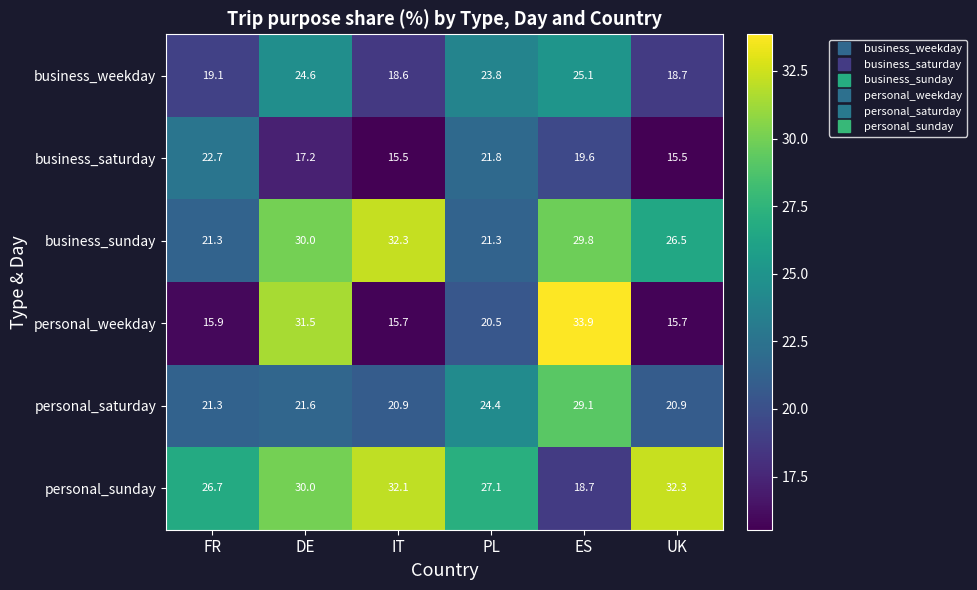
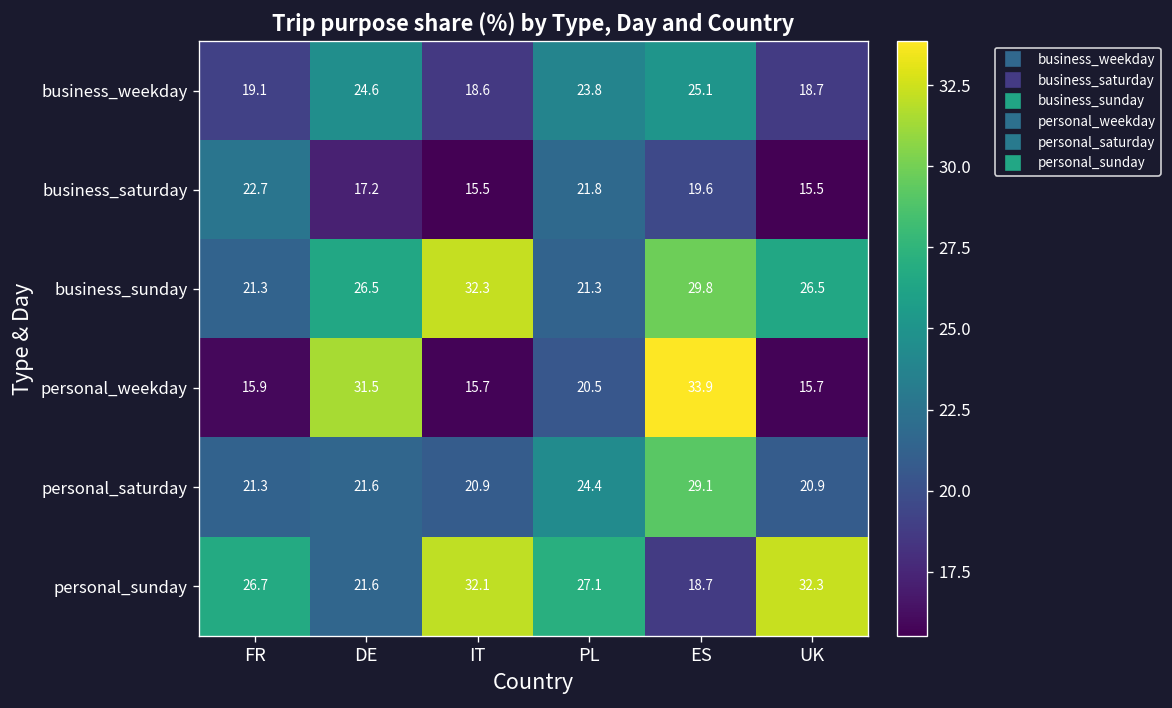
business_sunday, DE: 30.0 -> 26.5
personal_sunday, DE: 30.0 -> 21.6
